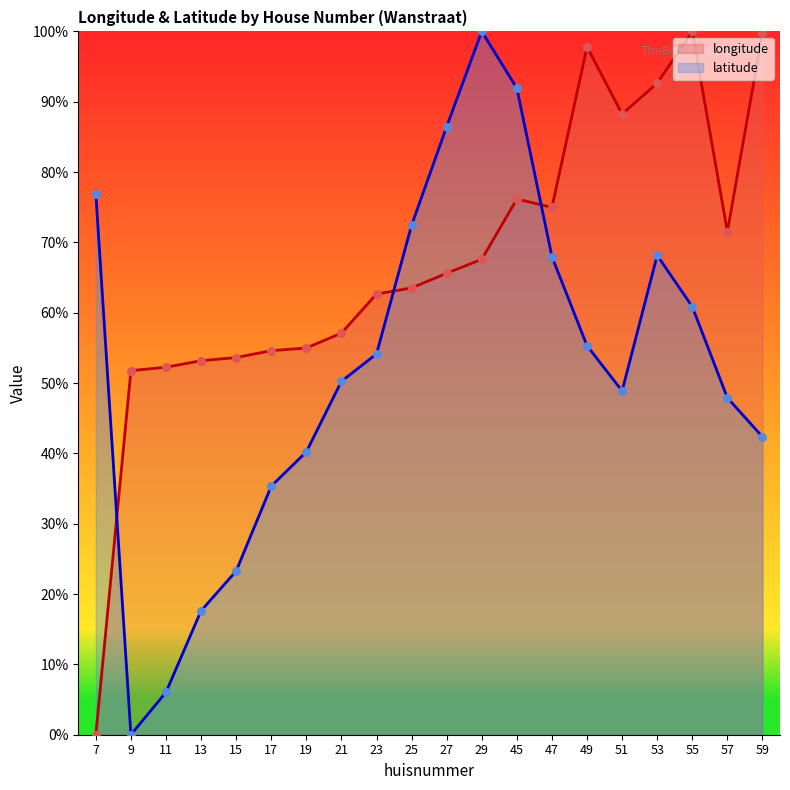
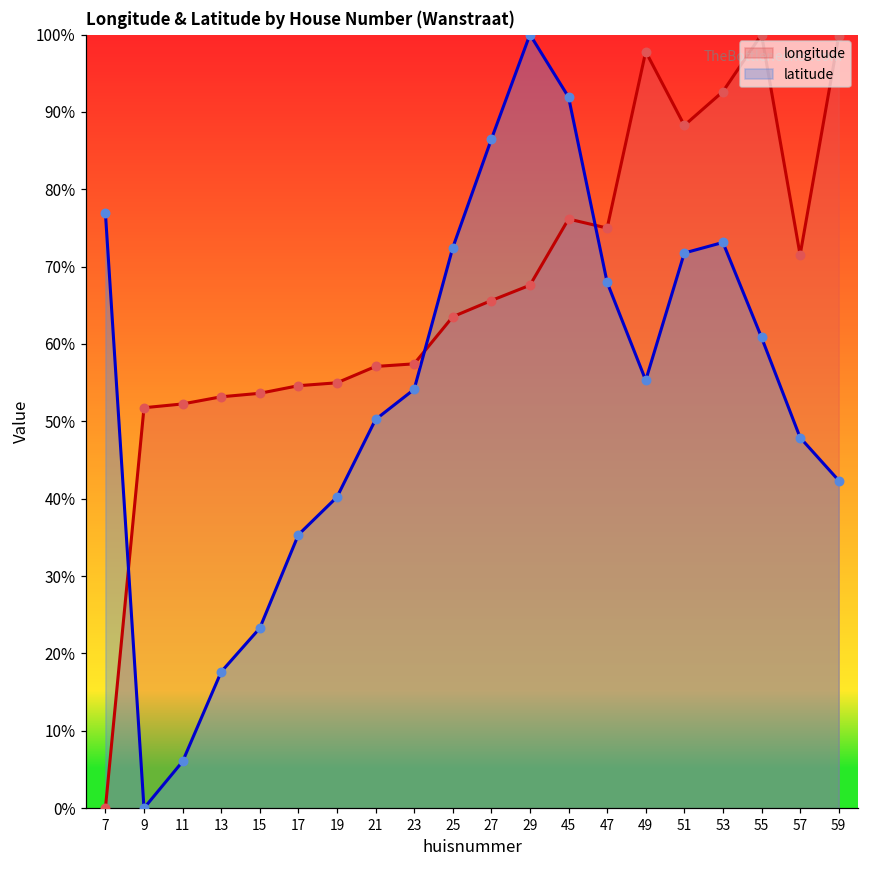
longitude, 23: 63% -> 57%
latitude, 51: 49% -> 72%
latitude, 53: 68% -> 73%
